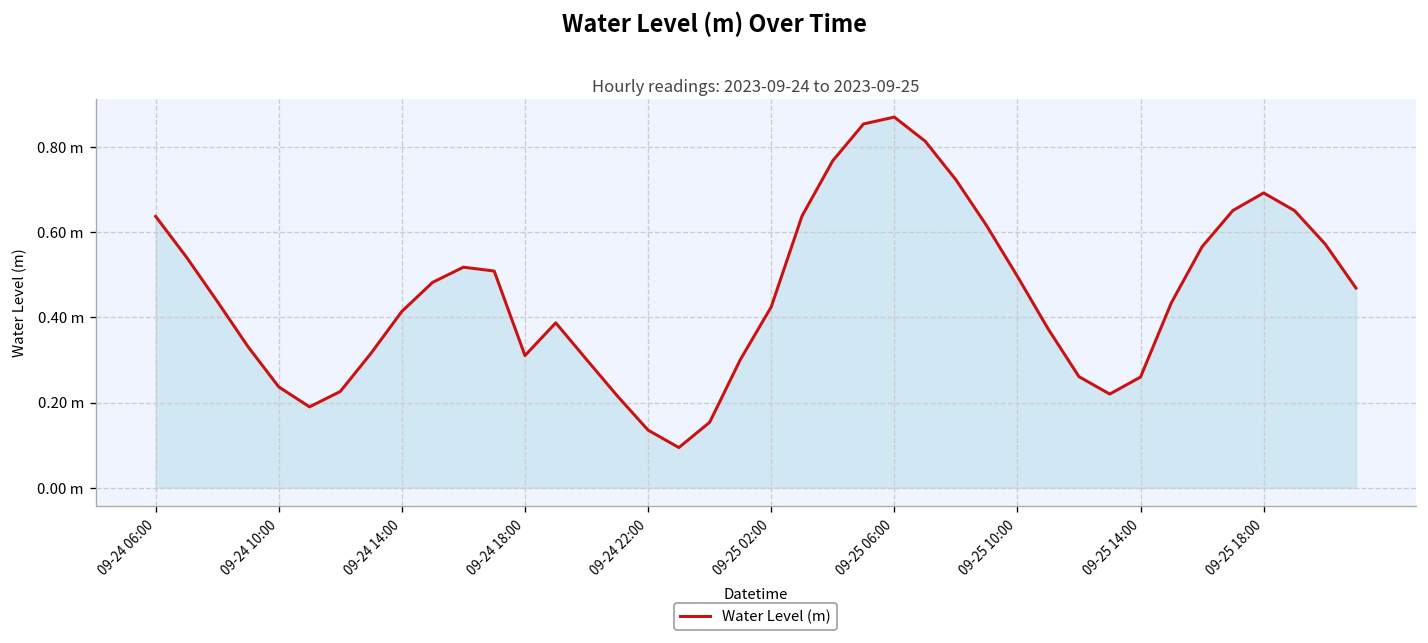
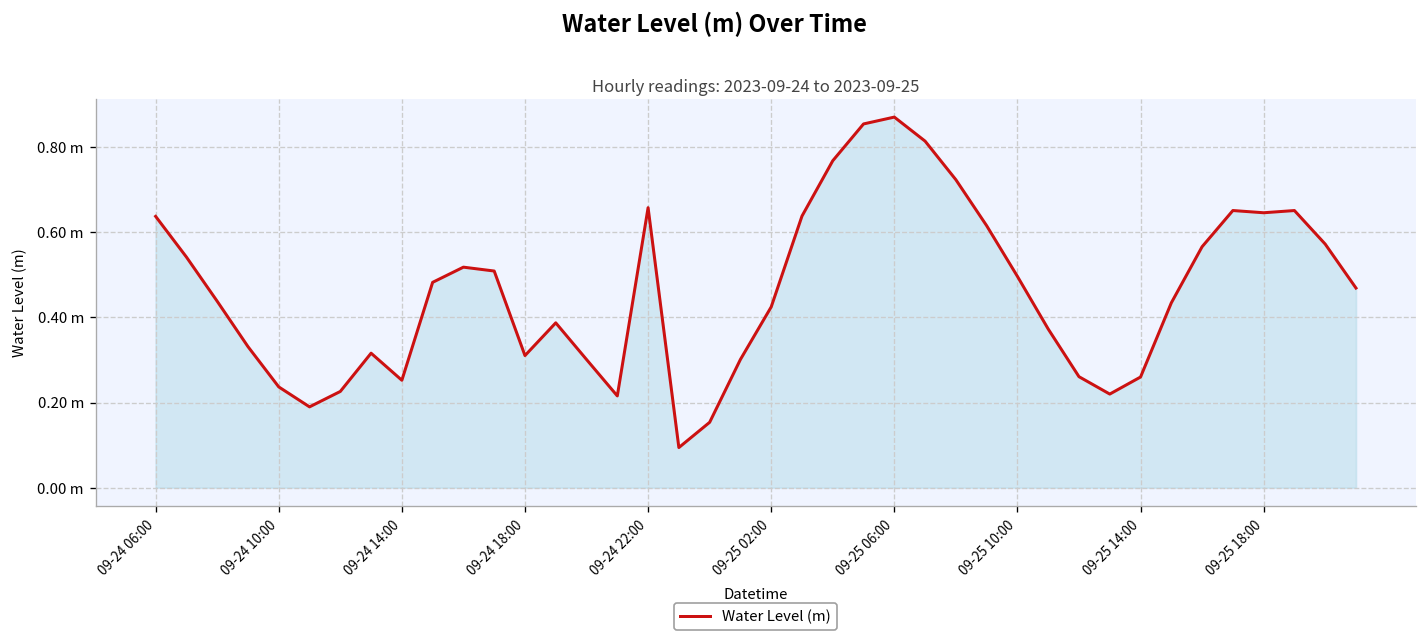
09-24 14:00: 0.41 m -> 0.25 m
09-24 22:00: 0.14 m -> 0.66 m
09-25 18:00: 0.69 m -> 0.65 m
